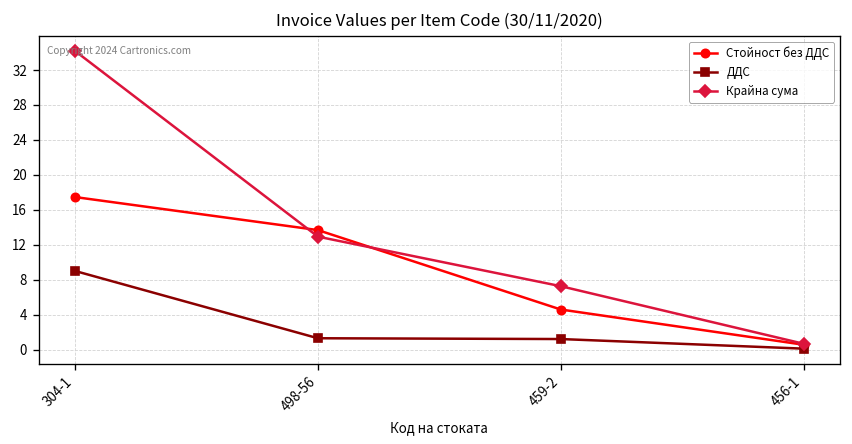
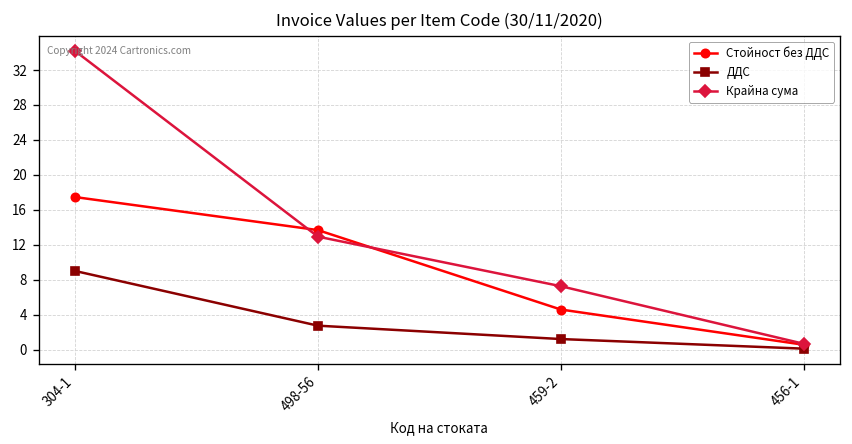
ДДС, 498-56: 1 -> 3
